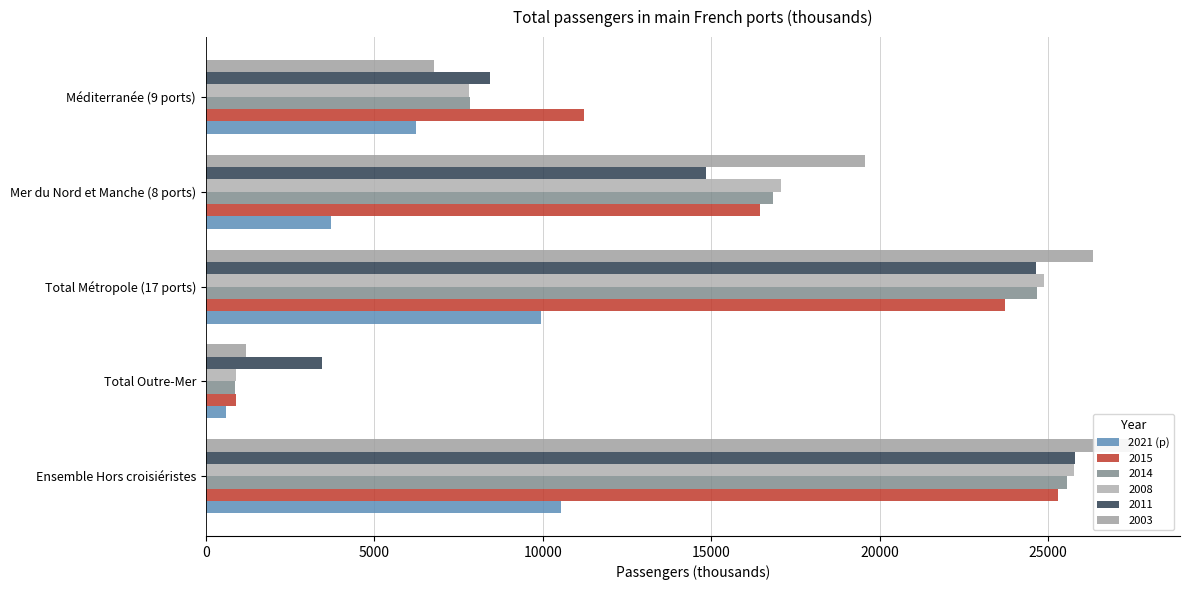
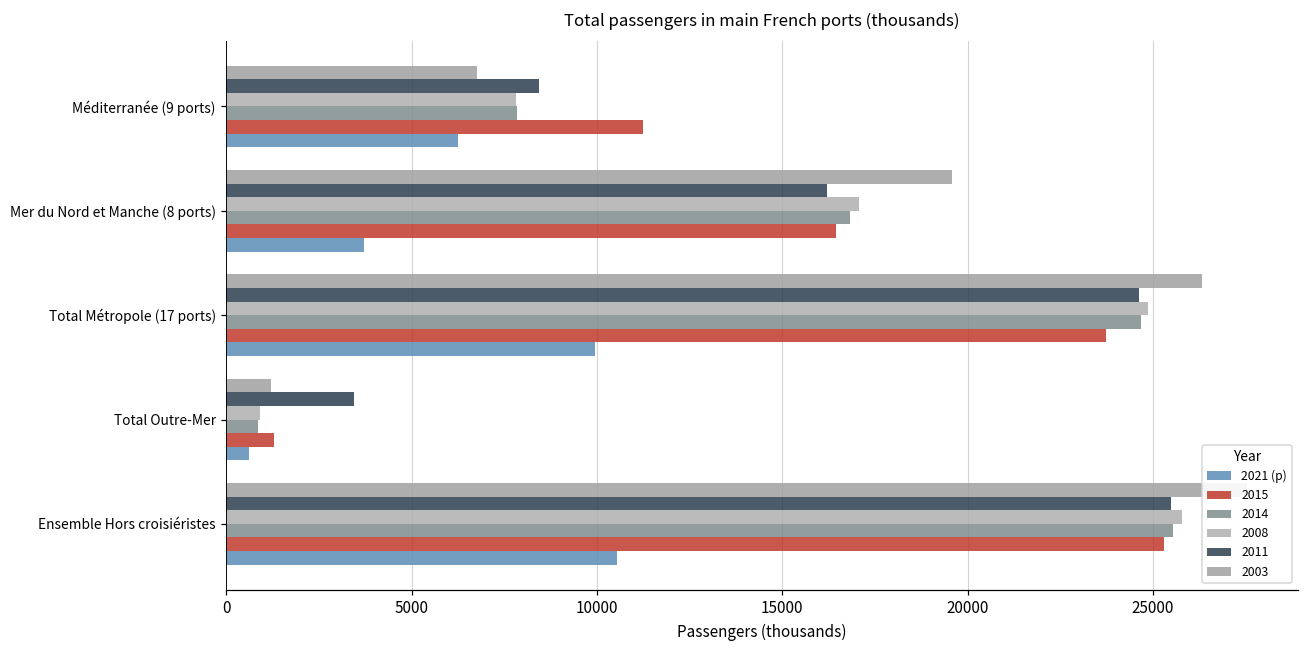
2011, Mer du Nord et Manche (8 ports): 14900 -> 16200
2015, Total Outre-Mer: 900 -> 1300
2011, Ensemble Hors croisiéristes: 25800 -> 25500
